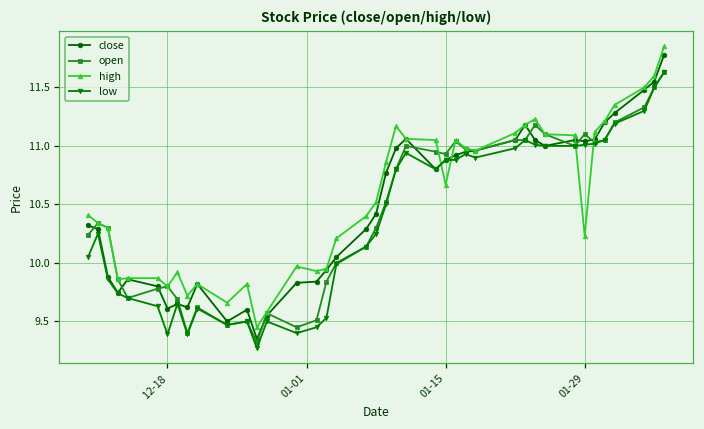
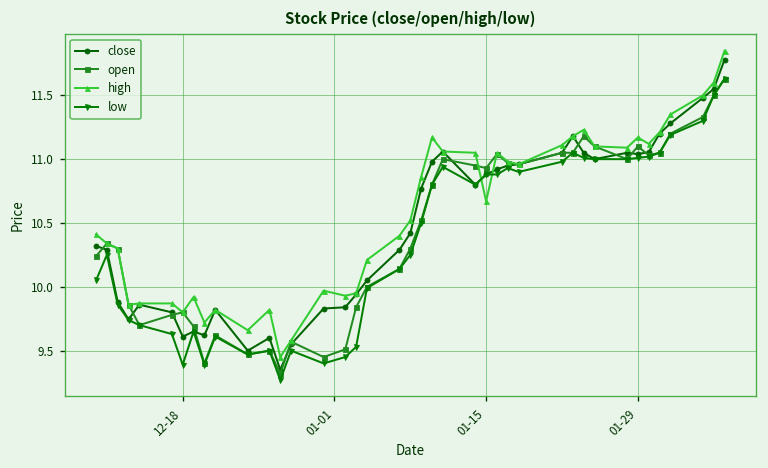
high, 01-29: 10.23 -> 11.17
